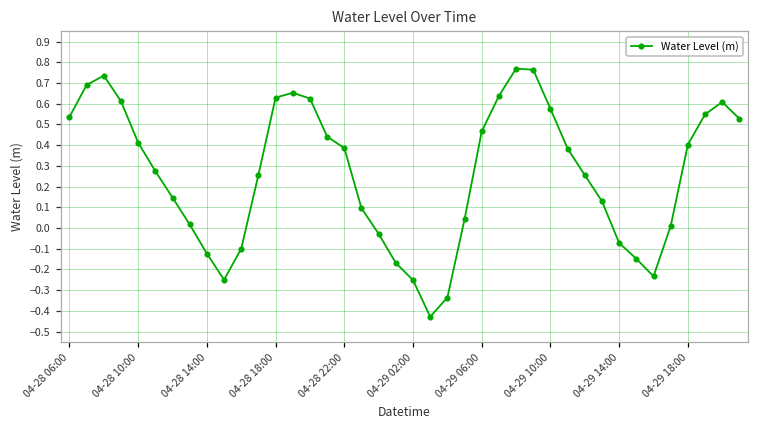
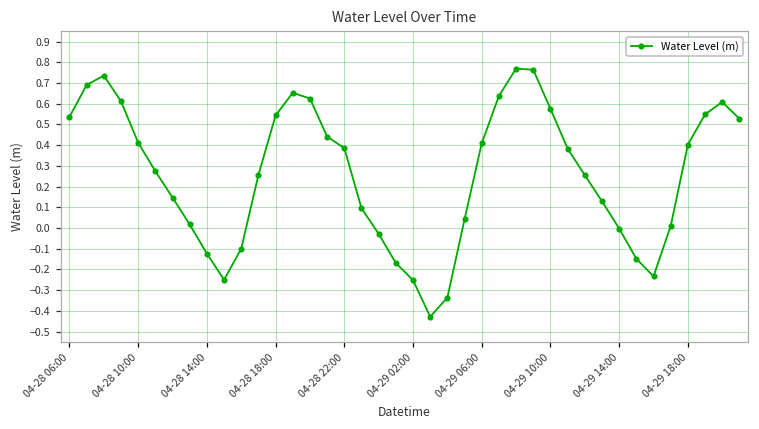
04-28 18:00: 0.63 -> 0.54
04-29 06:00: 0.47 -> 0.41
04-29 14:00: -0.07 -> 0.00
